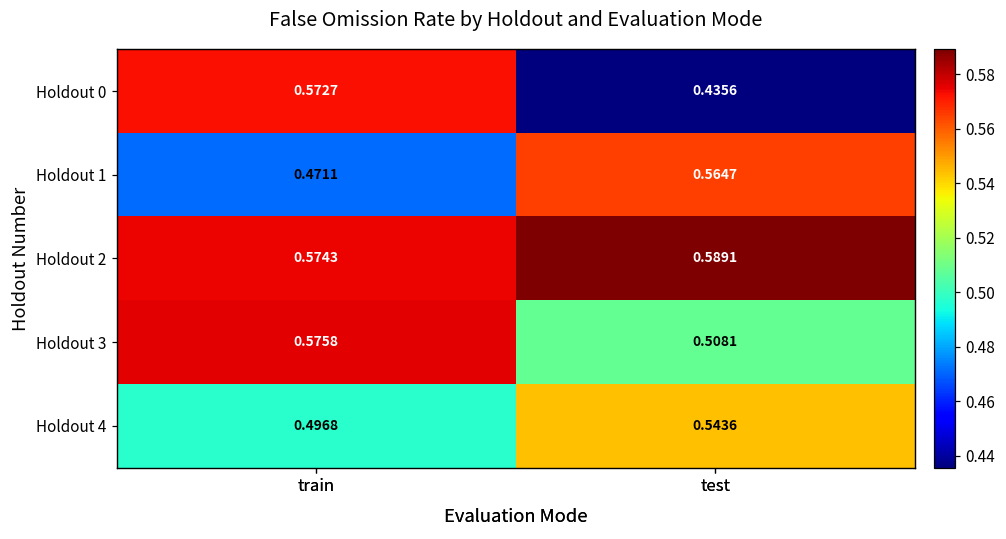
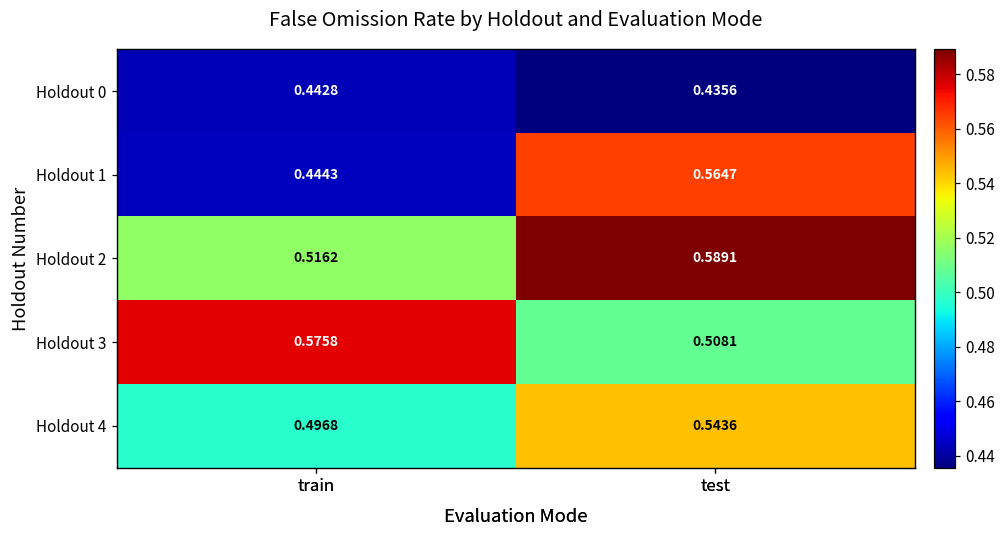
Holdout 0, train: 0.5727 -> 0.4428
Holdout 1, train: 0.4711 -> 0.4443
Holdout 2, train: 0.5743 -> 0.5162
